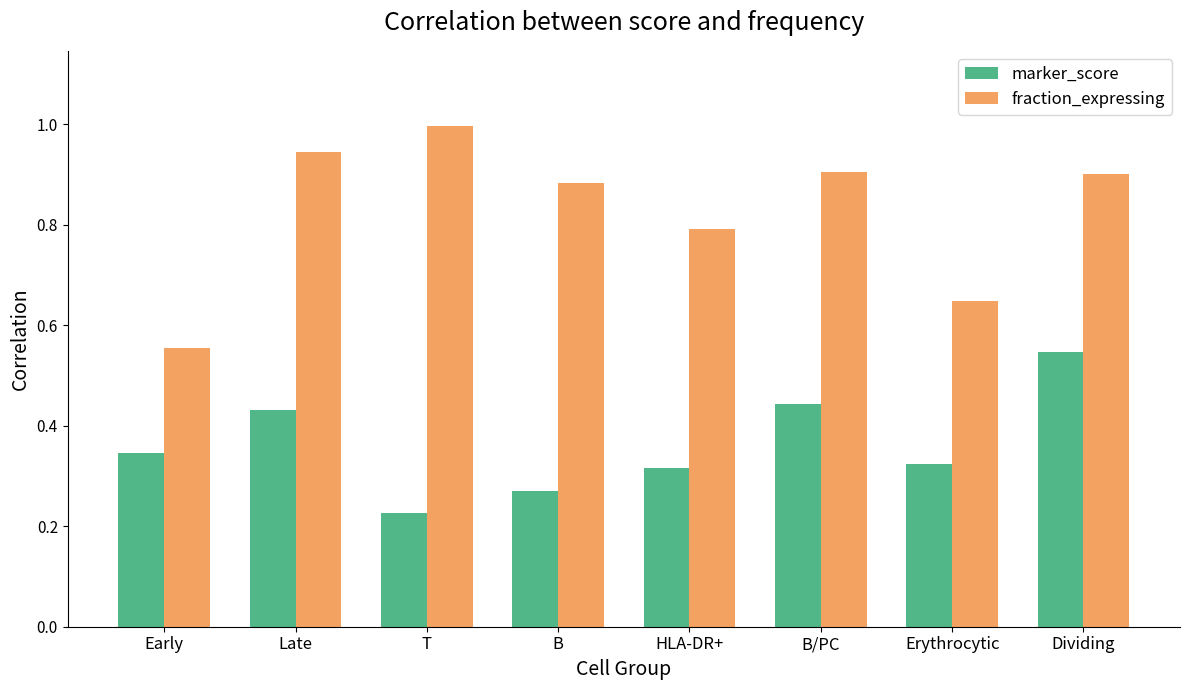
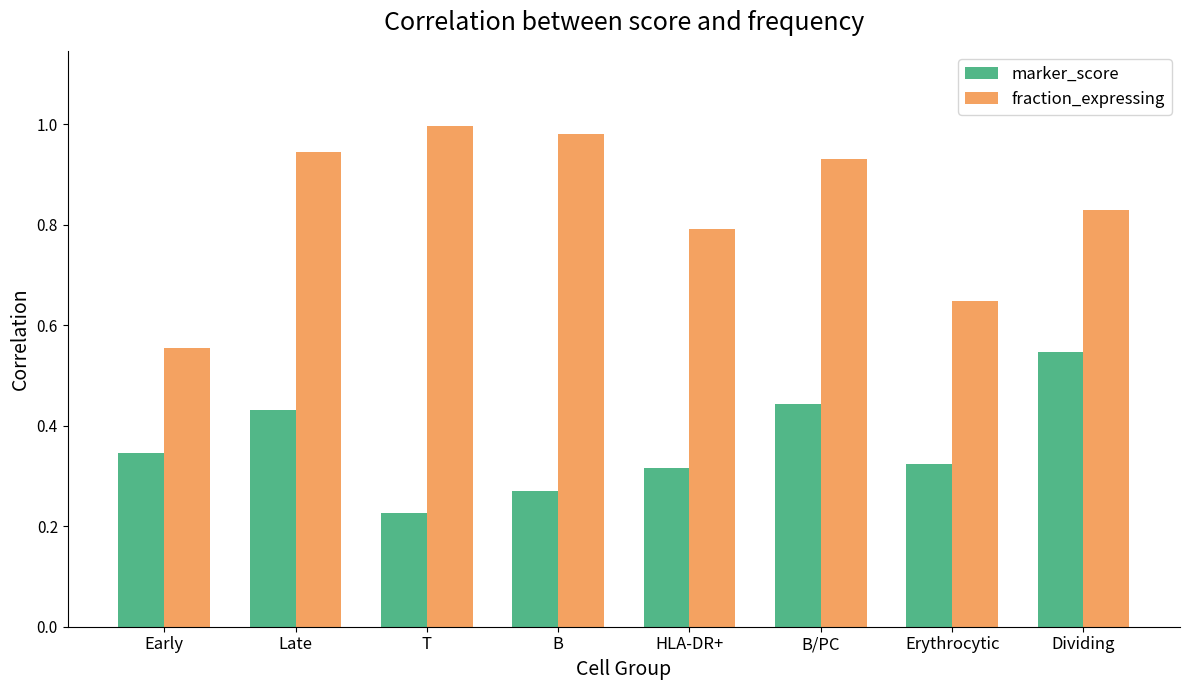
fraction_expressing, B: 0.88 -> 0.98
fraction_expressing, B/PC: 0.91 -> 0.93
fraction_expressing, Dividing: 0.90 -> 0.83
